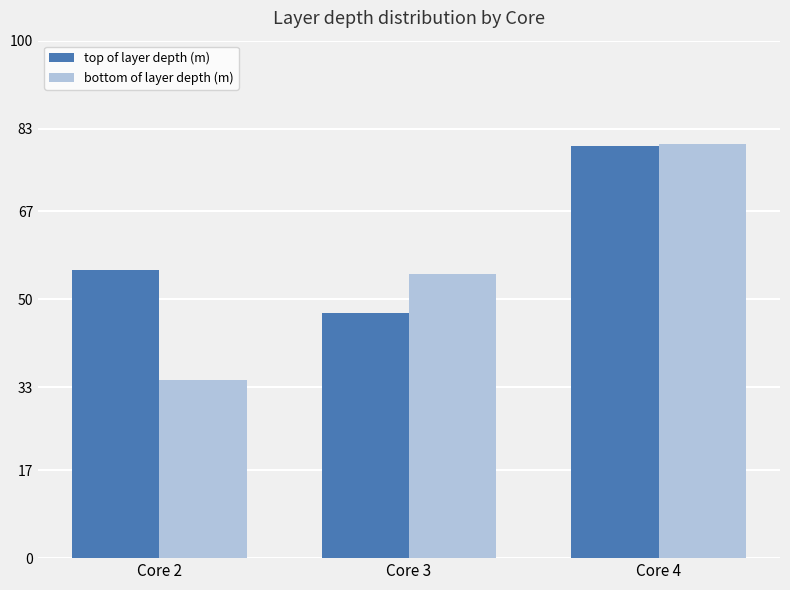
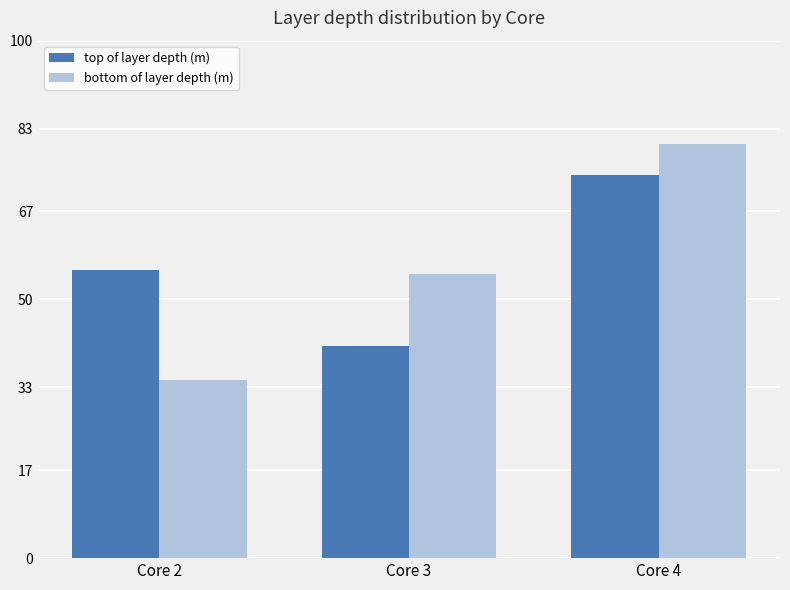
top of layer depth (m), Core 3: 47 -> 41
top of layer depth (m), Core 4: 80 -> 74
